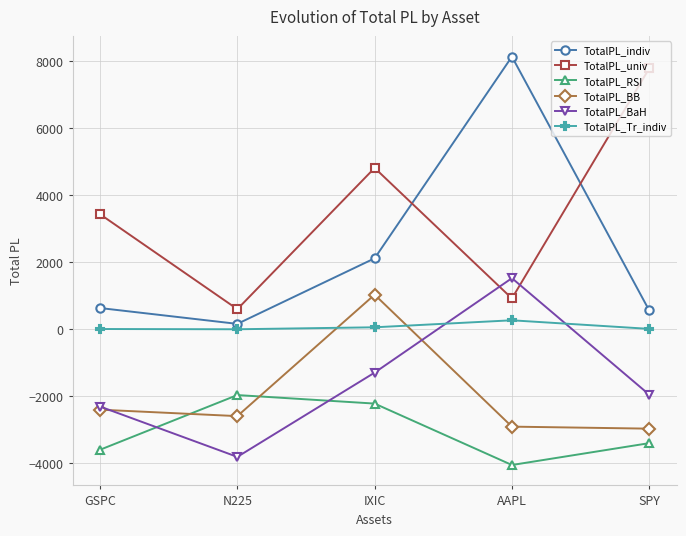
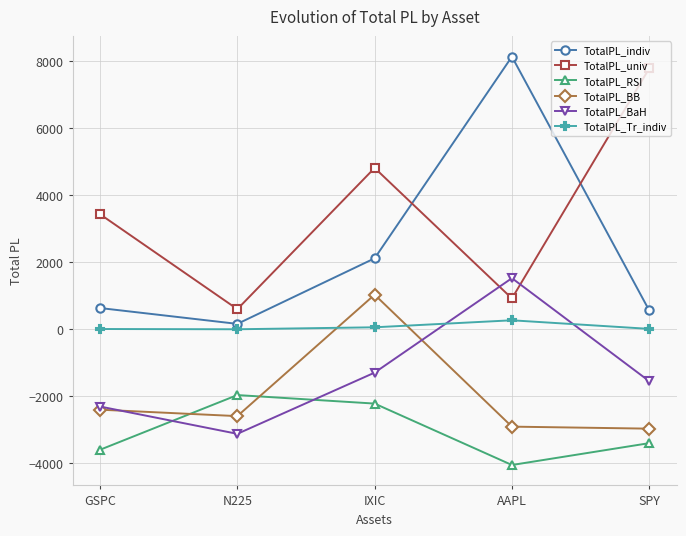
TotalPL_BaH, N225: -3800 -> -3100
TotalPL_BaH, SPY: -1900 -> -1500
